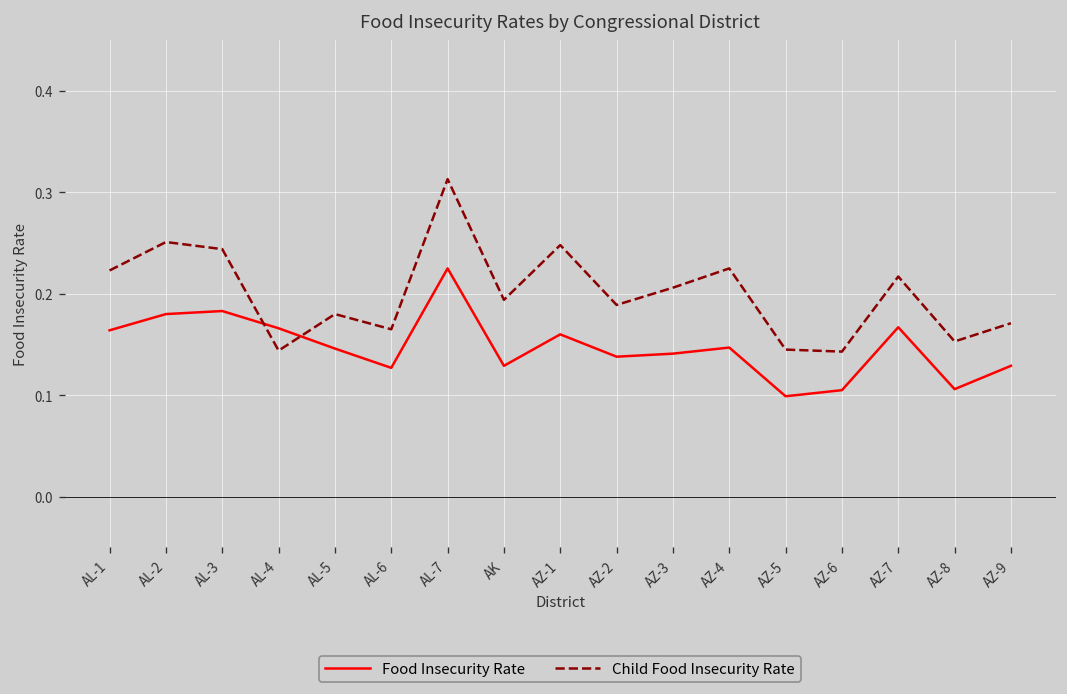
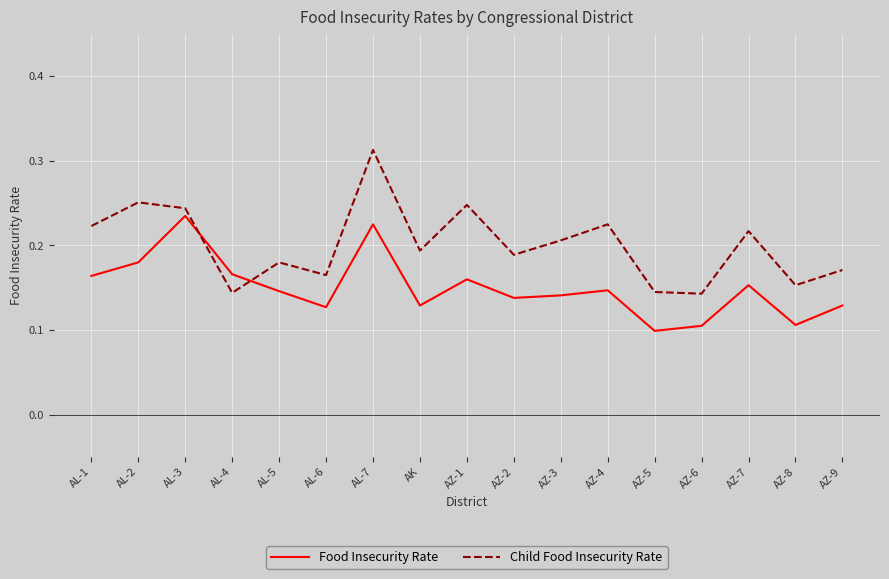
Food Insecurity Rate, AL-3: 0.18 -> 0.24
Food Insecurity Rate, AZ-7: 0.17 -> 0.15
